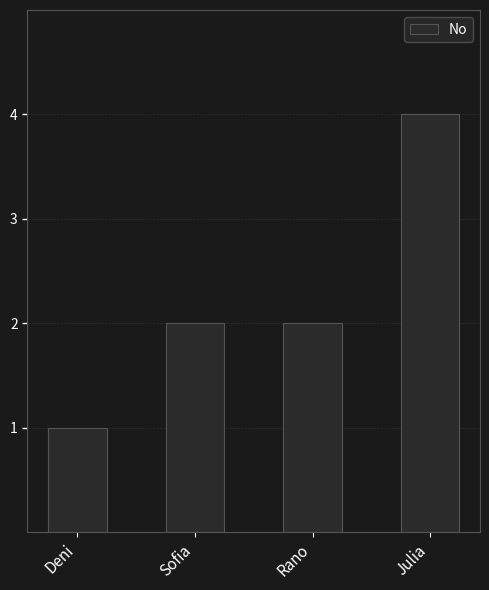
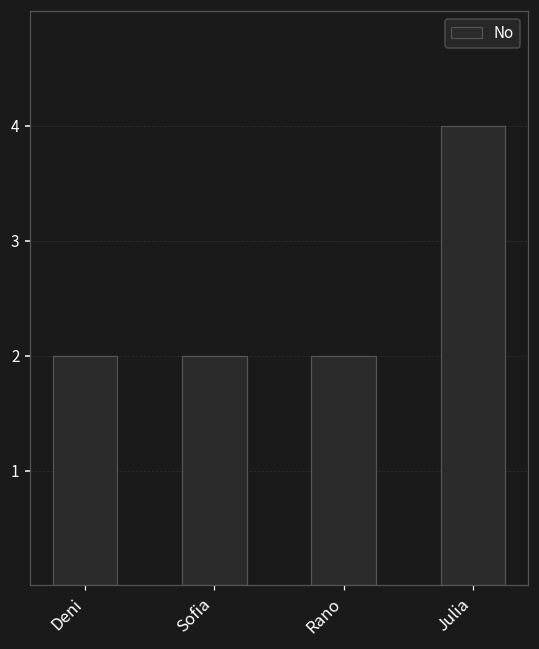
Deni: 1 -> 2
